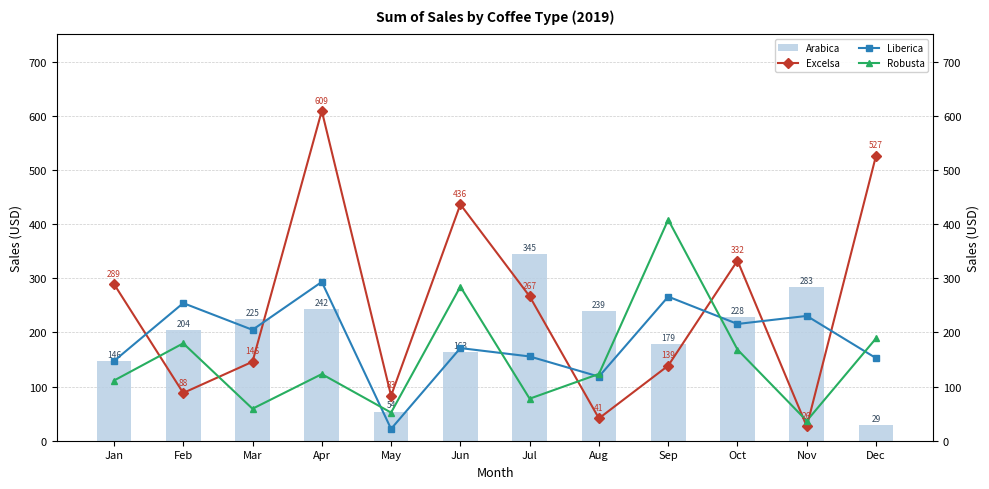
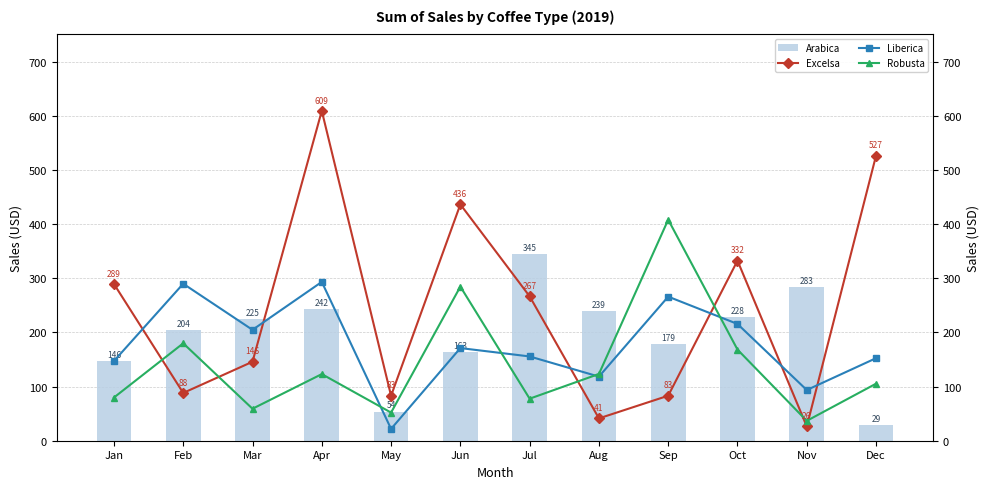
Robusta, Jan: 110 -> 80
Liberica, Feb: 250 -> 290
Excelsa, Sep: 139 -> 83
Liberica, Nov: 230 -> 90
Robusta, Dec: 190 -> 110
